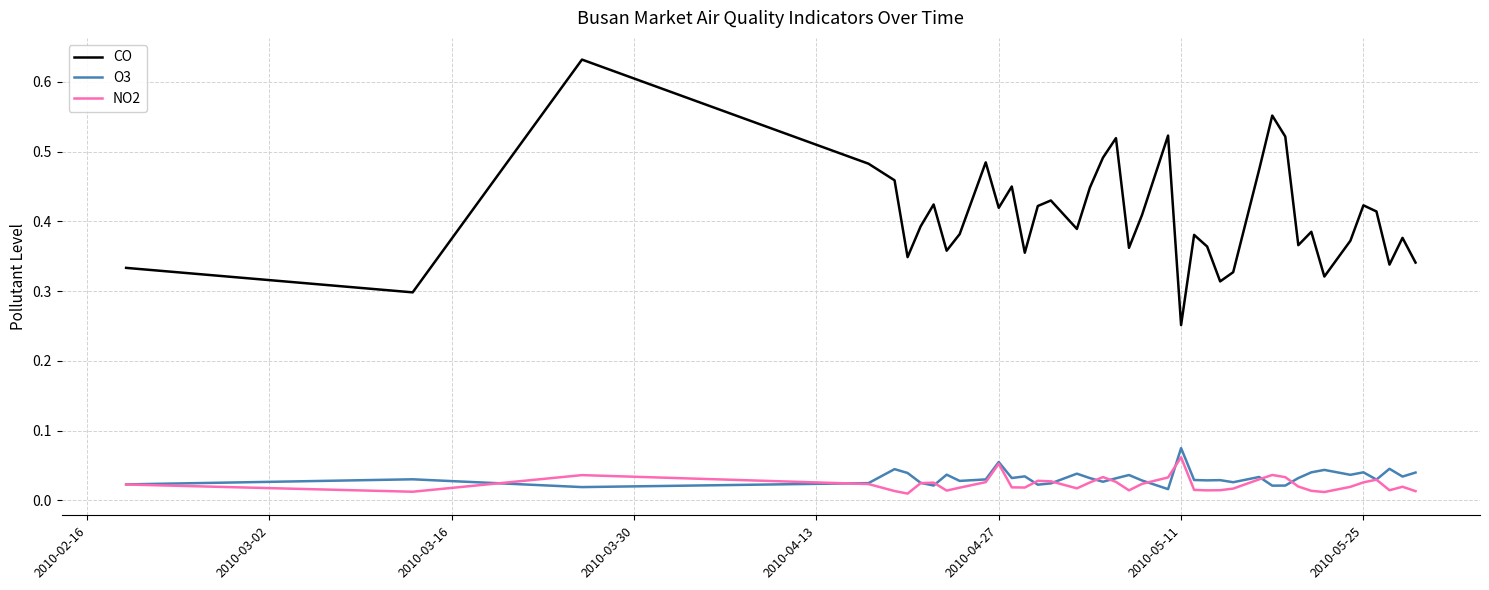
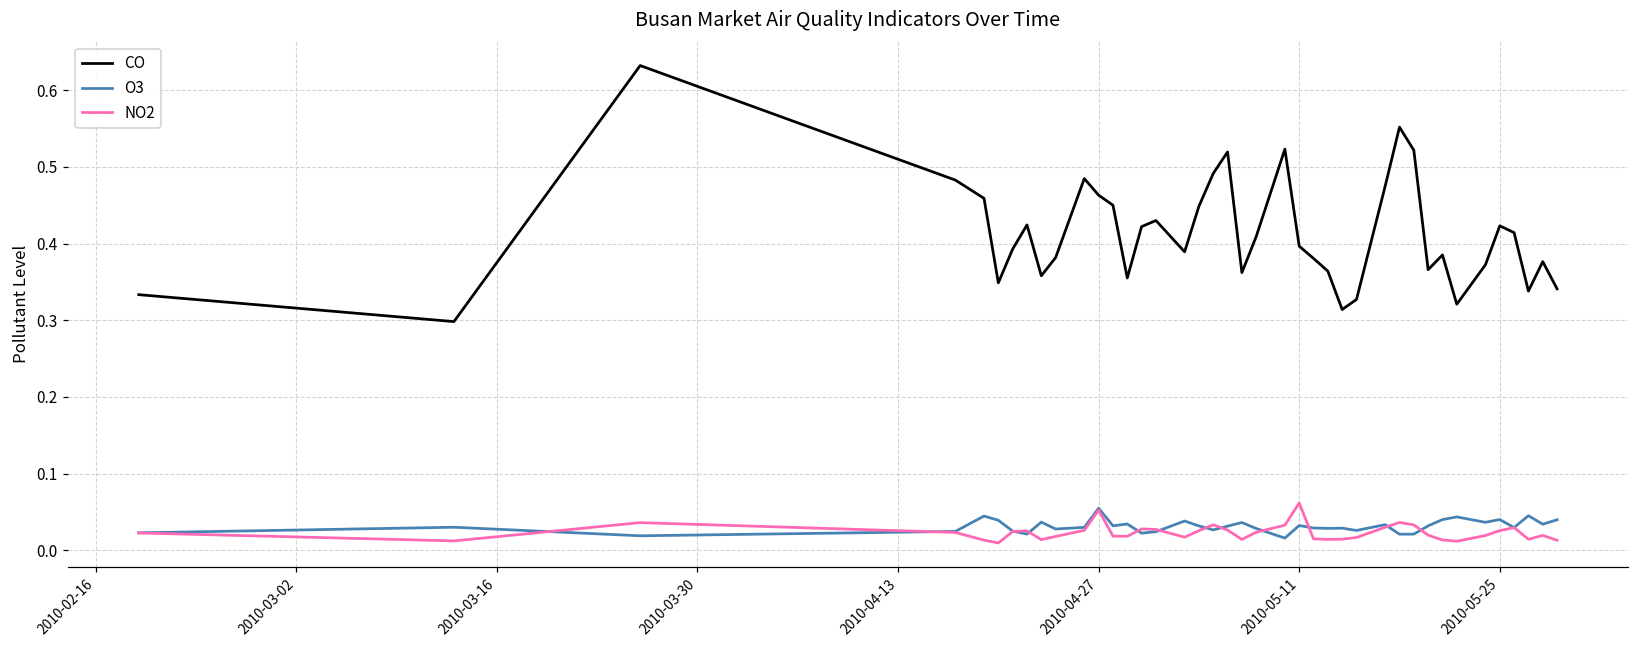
CO, 2010-04-27: 0.42 -> 0.46
CO, 2010-05-11: 0.25 -> 0.40
O3, 2010-05-11: 0.07 -> 0.03
